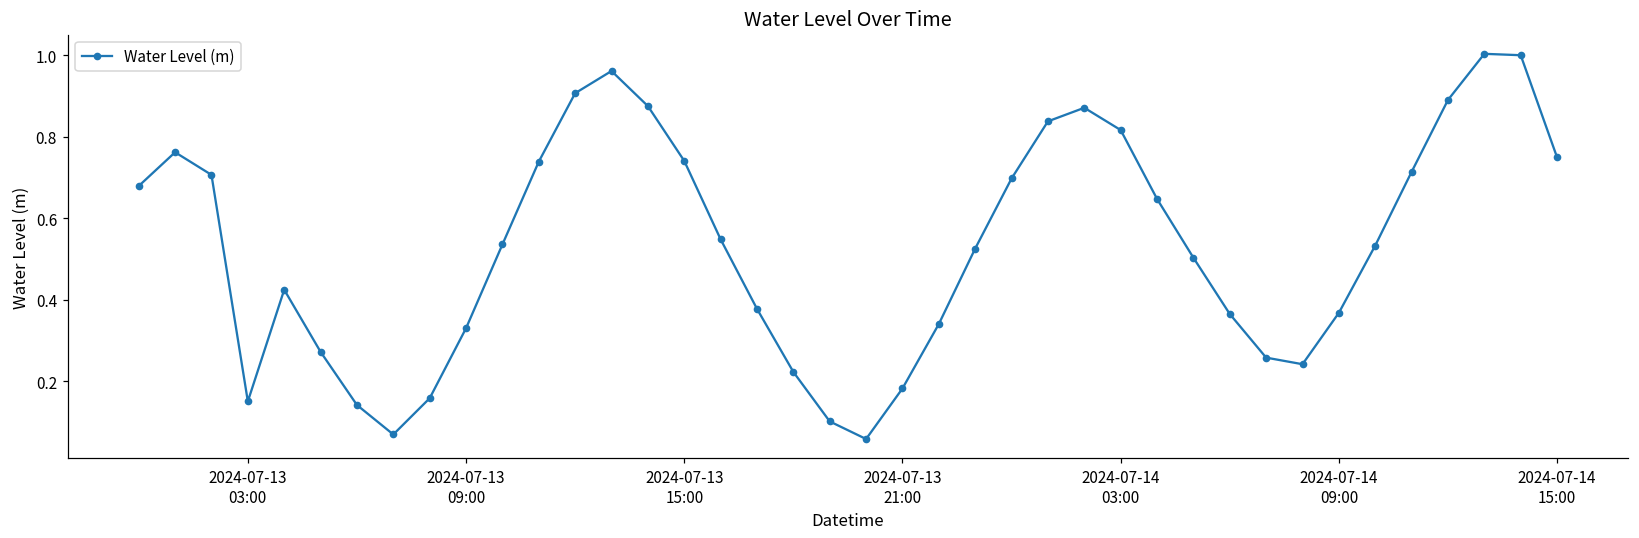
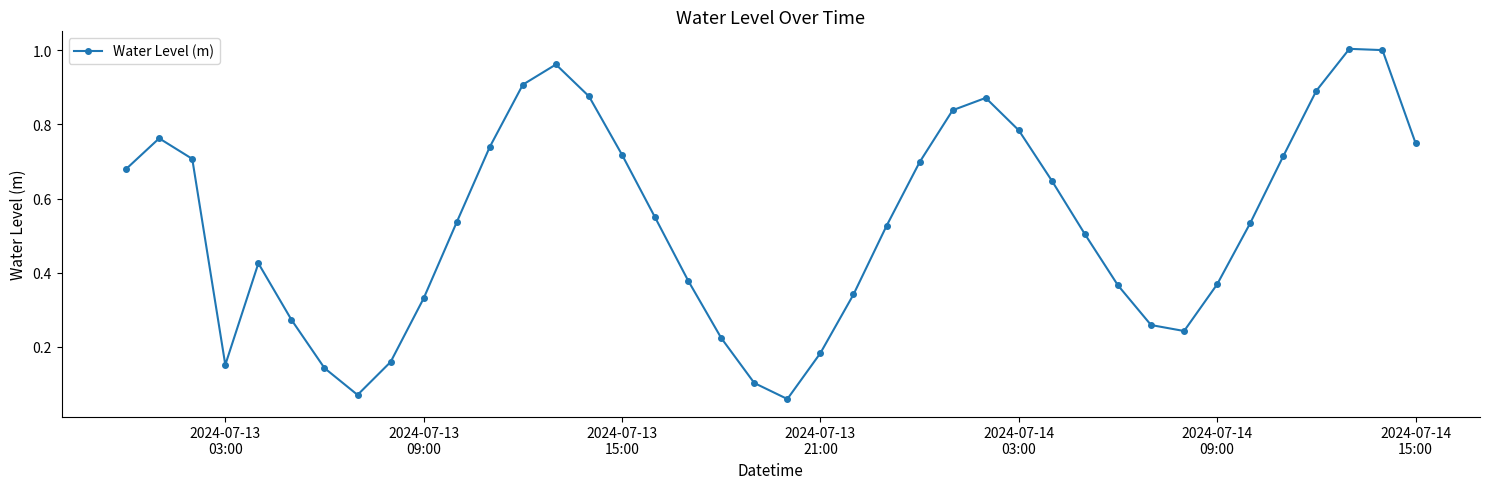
2024-07-13 15:00: 0.74 -> 0.72
2024-07-14 03:00: 0.82 -> 0.78
